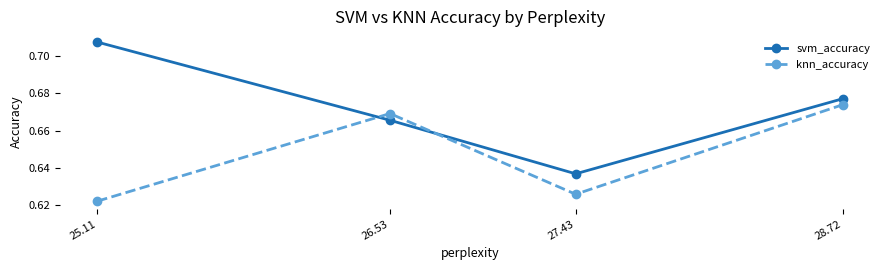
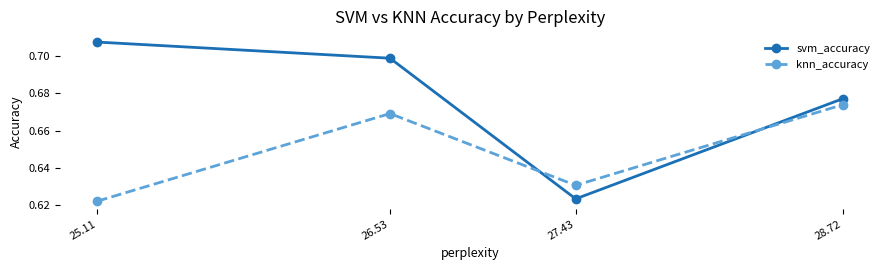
svm_accuracy, 26.53: 0.666 -> 0.699
svm_accuracy, 27.43: 0.637 -> 0.623
knn_accuracy, 27.43: 0.626 -> 0.631
